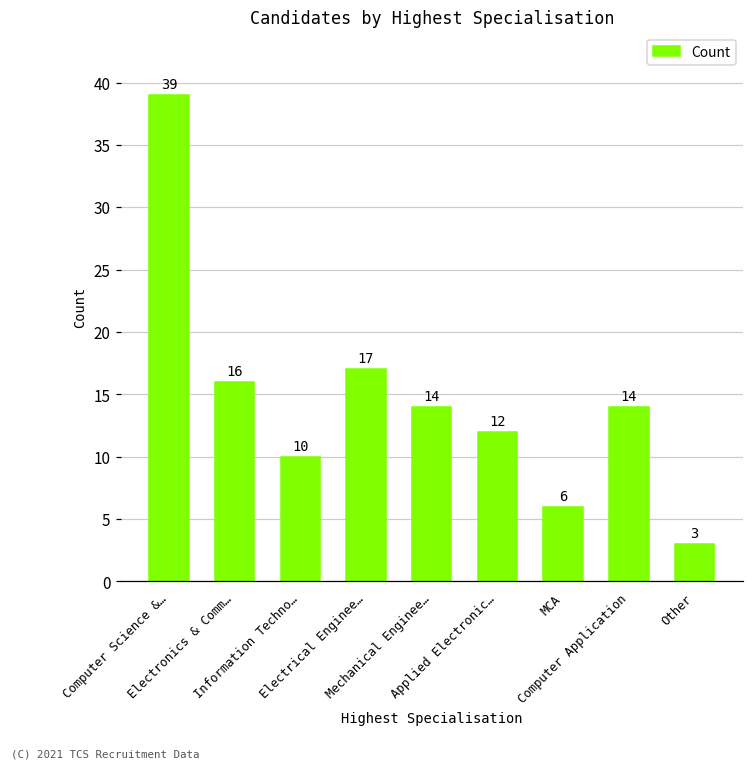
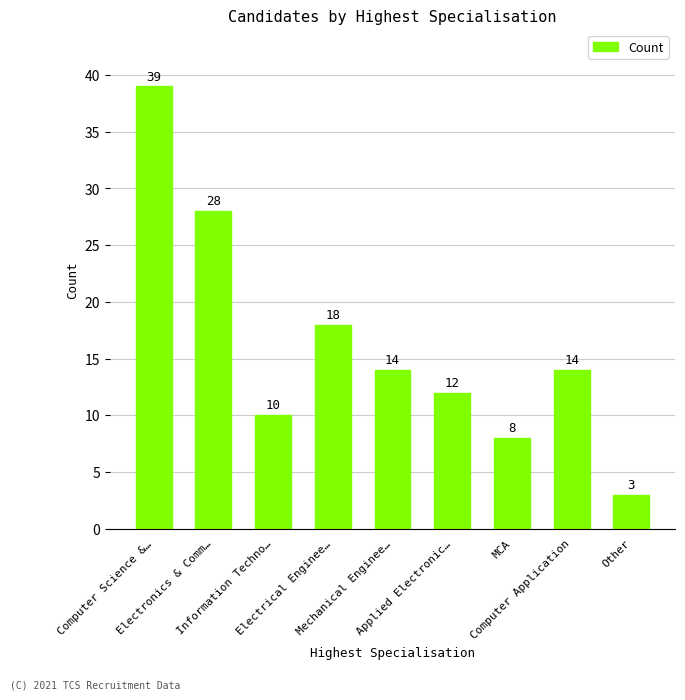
Electronics & Comm…: 16 -> 28
Electrical Enginee…: 17 -> 18
MCA: 6 -> 8
